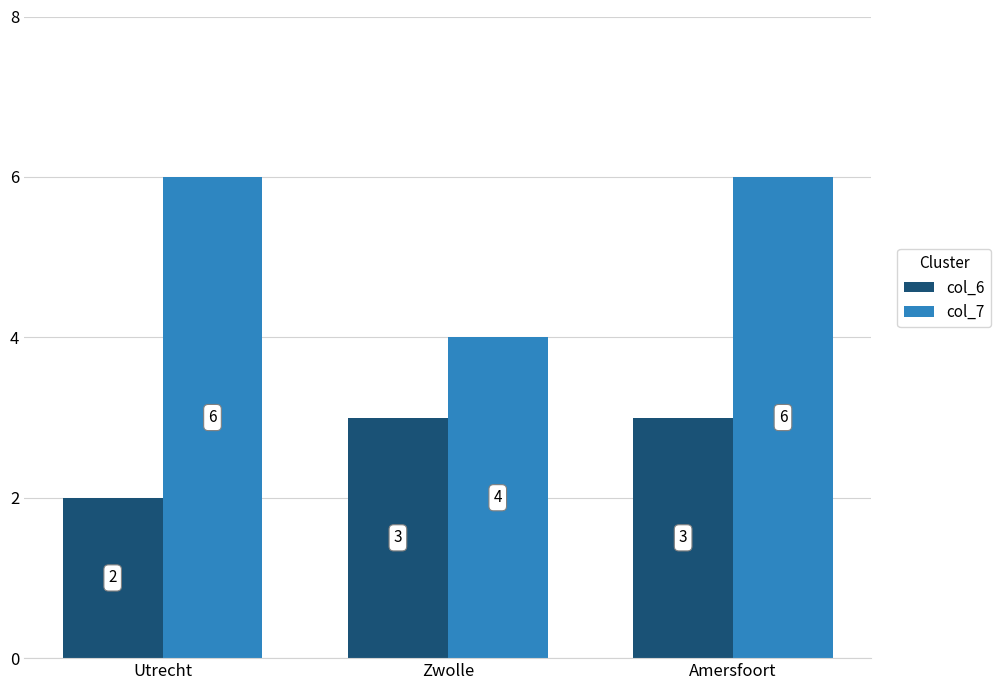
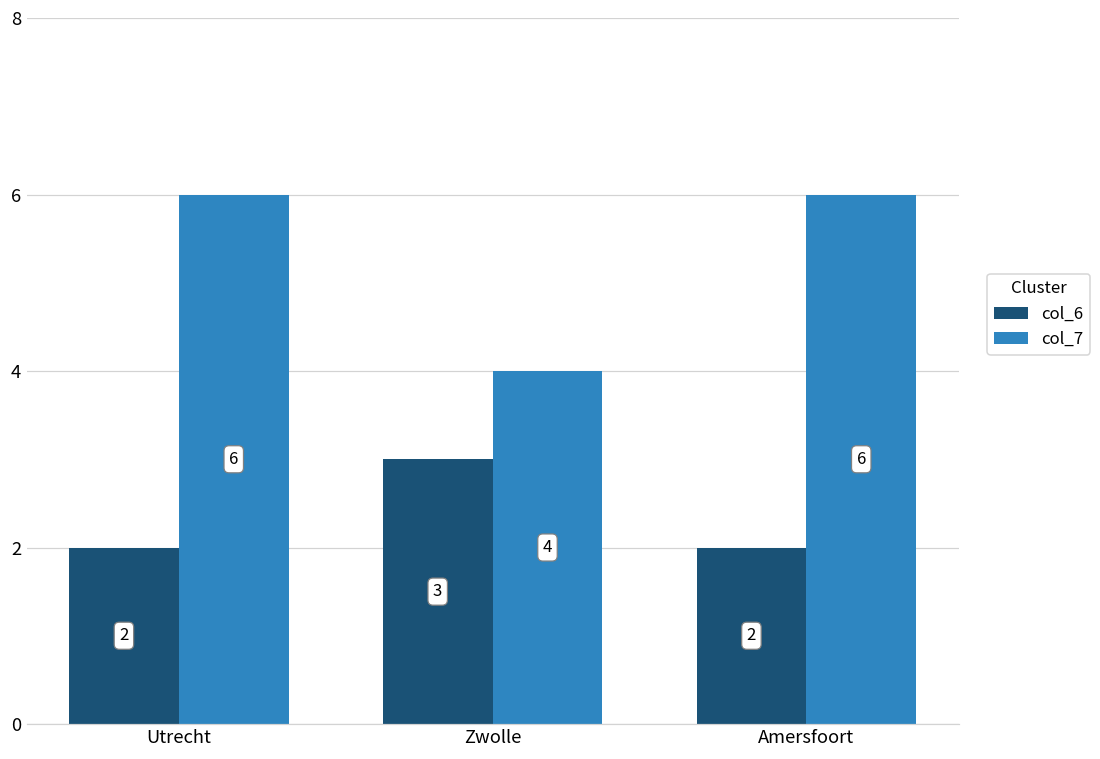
col_6, Amersfoort: 3 -> 2
